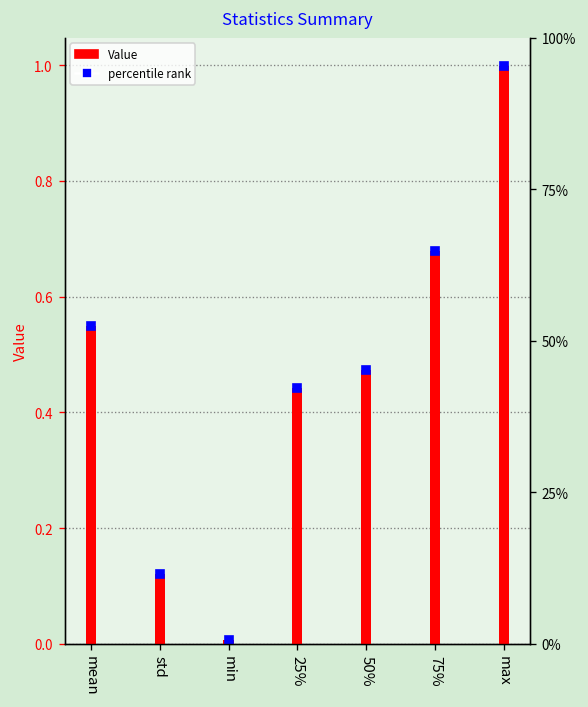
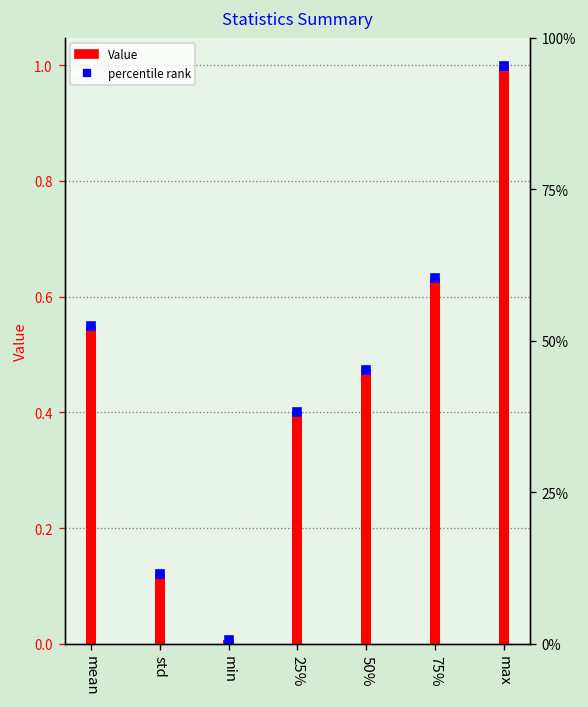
Value, 25%: 0.44 -> 0.40
Value, 75%: 0.68 -> 0.63
